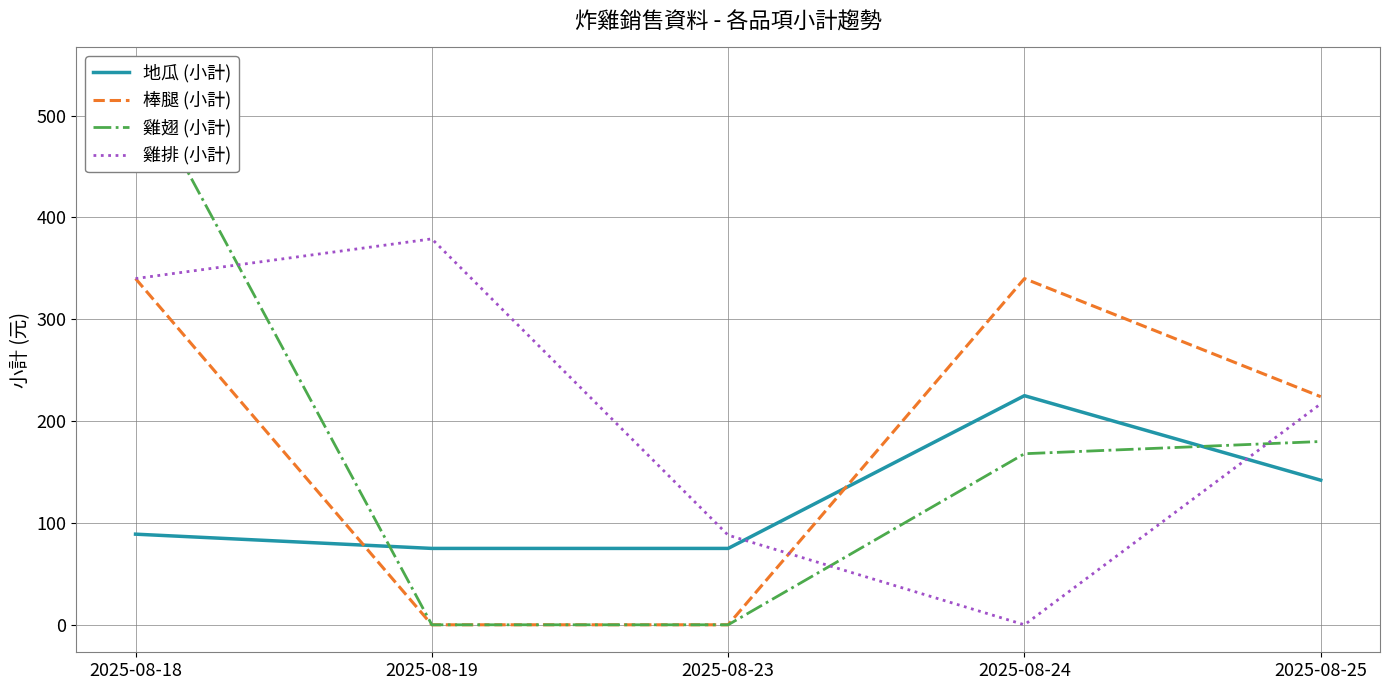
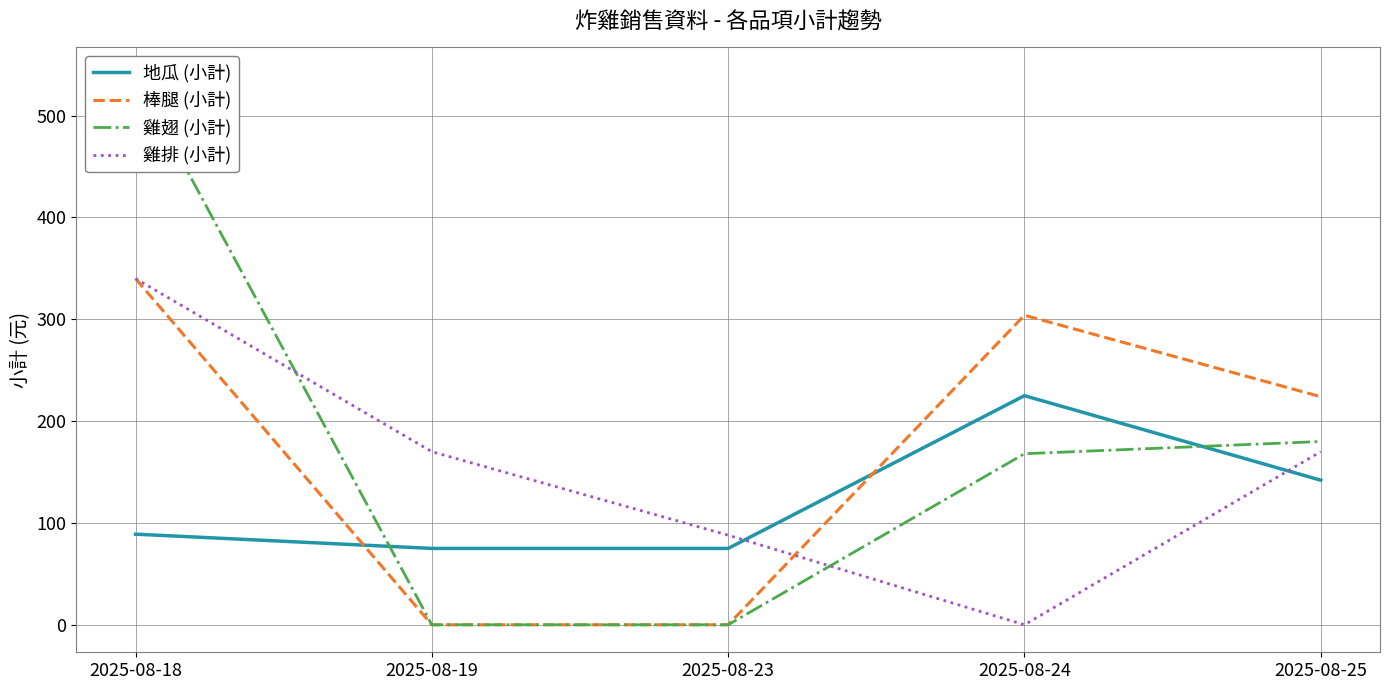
雞排 (小計), 2025-08-19: 379 -> 170
棒腿 (小計), 2025-08-24: 340 -> 304
雞排 (小計), 2025-08-25: 217 -> 170
